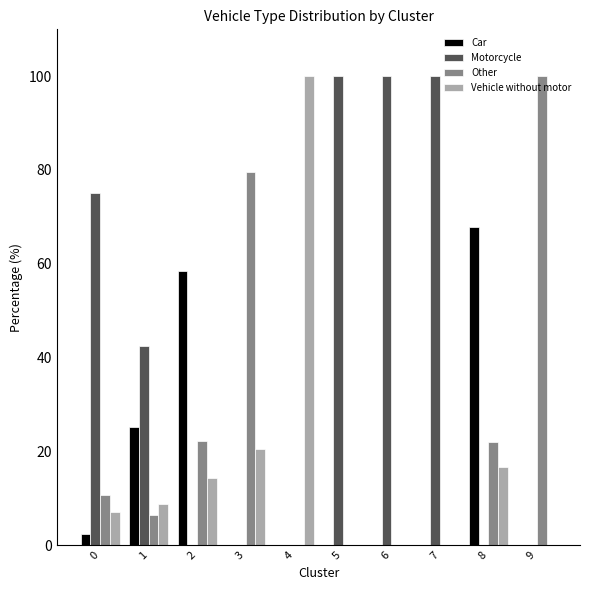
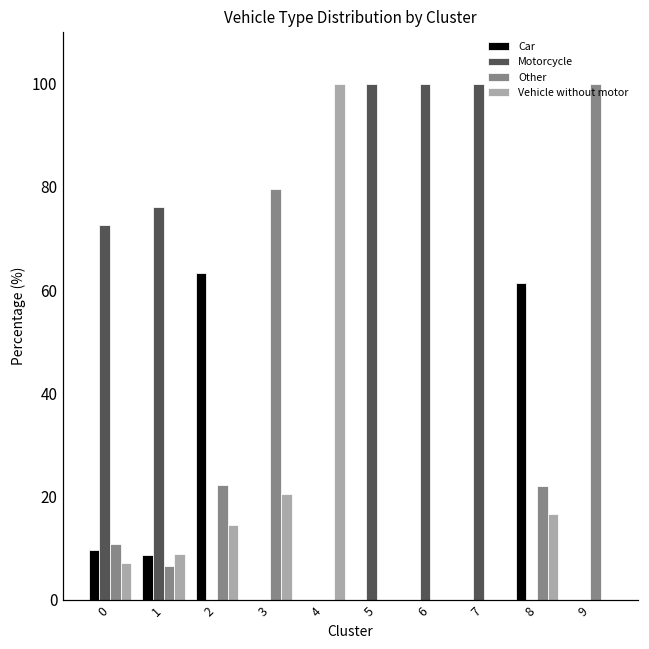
Car, 0: 2 -> 10
Motorcycle, 0: 75 -> 73
Car, 1: 25 -> 9
Motorcycle, 1: 43 -> 76
Car, 2: 58 -> 63
Car, 8: 68 -> 61
